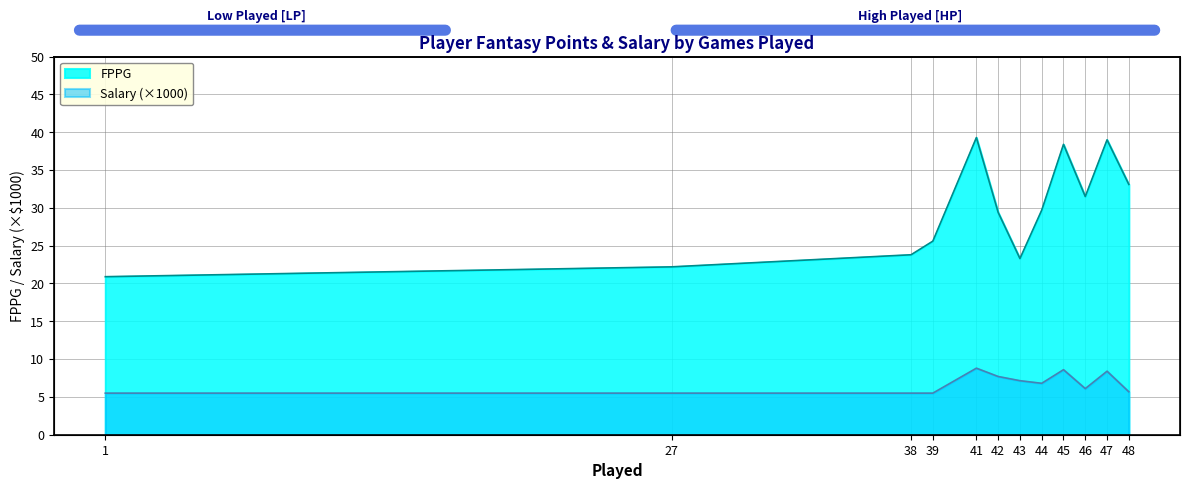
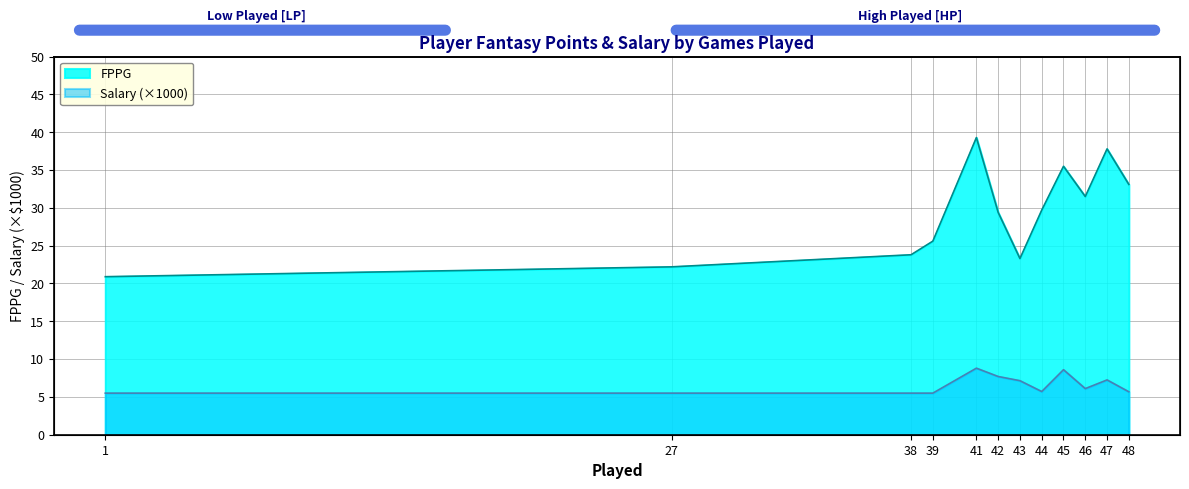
Salary (×1000), 44: 7 -> 6
FPPG, 45: 38 -> 36
FPPG, 47: 39 -> 38
Salary (×1000), 47: 8 -> 7
